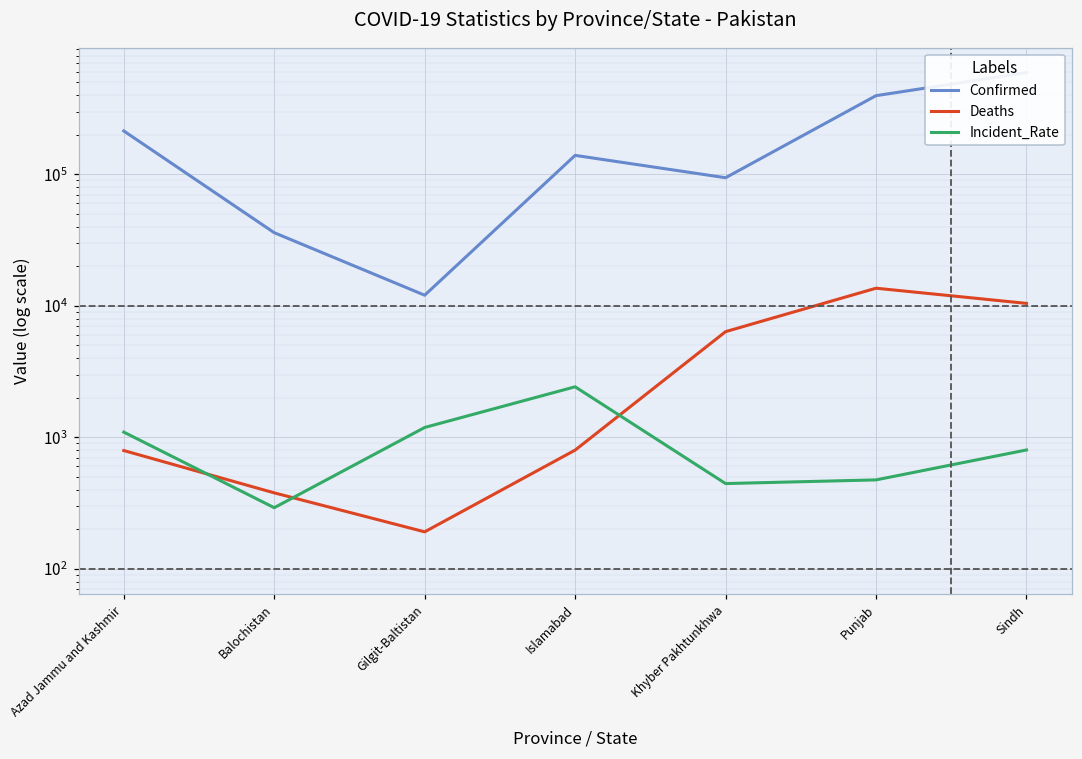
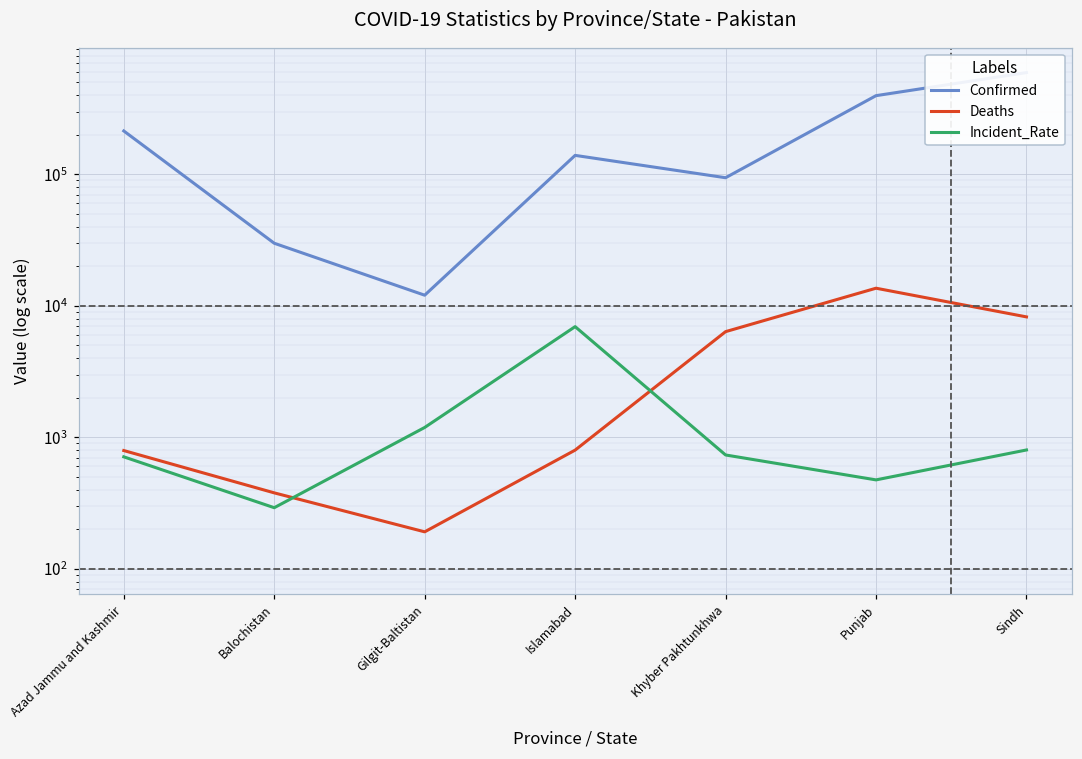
Incident_Rate, Azad Jammu and Kashmir: 1100 -> 700
Confirmed, Balochistan: 36000 -> 30000
Incident_Rate, Islamabad: 2400 -> 7000
Incident_Rate, Khyber Pakhtunkhwa: 440 -> 700
Deaths, Sindh: 10000 -> 8000
